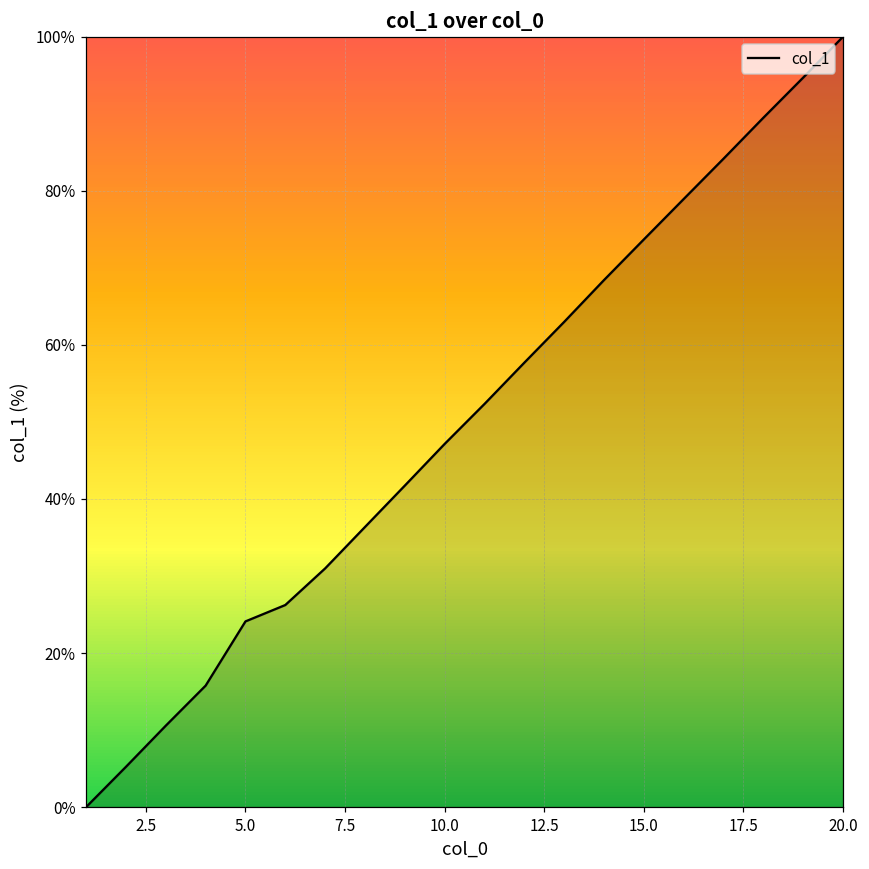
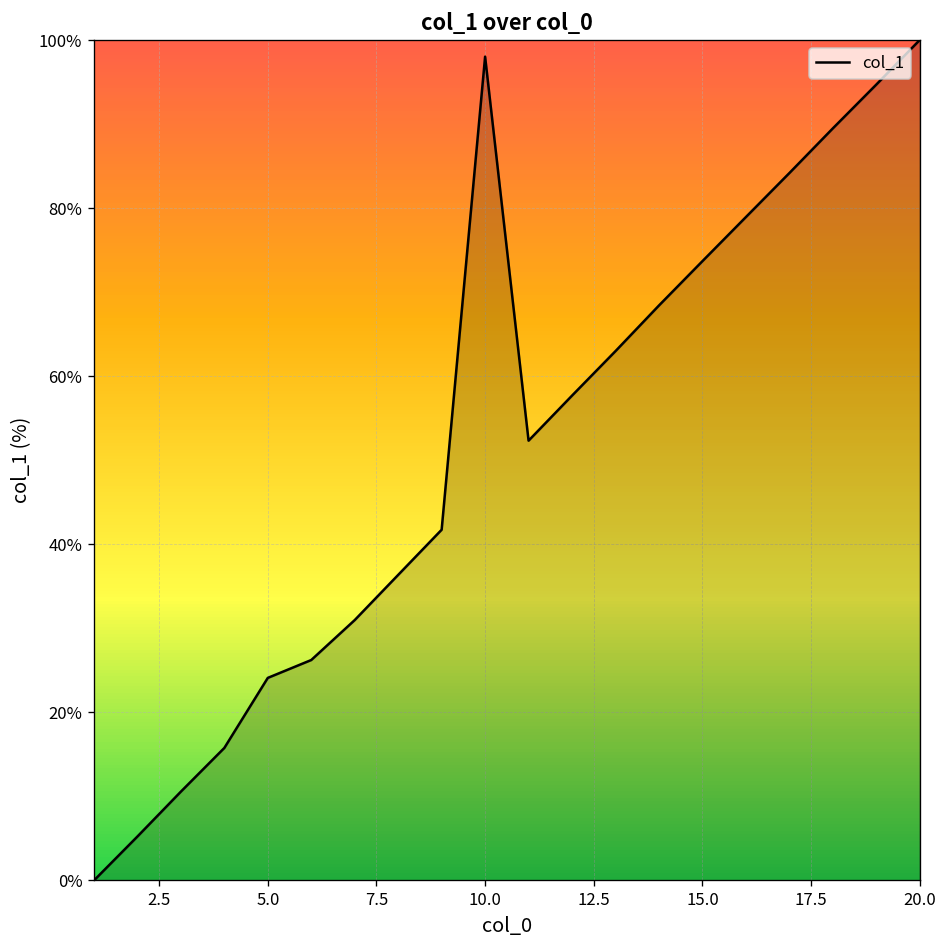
10.0: 47% -> 98%
